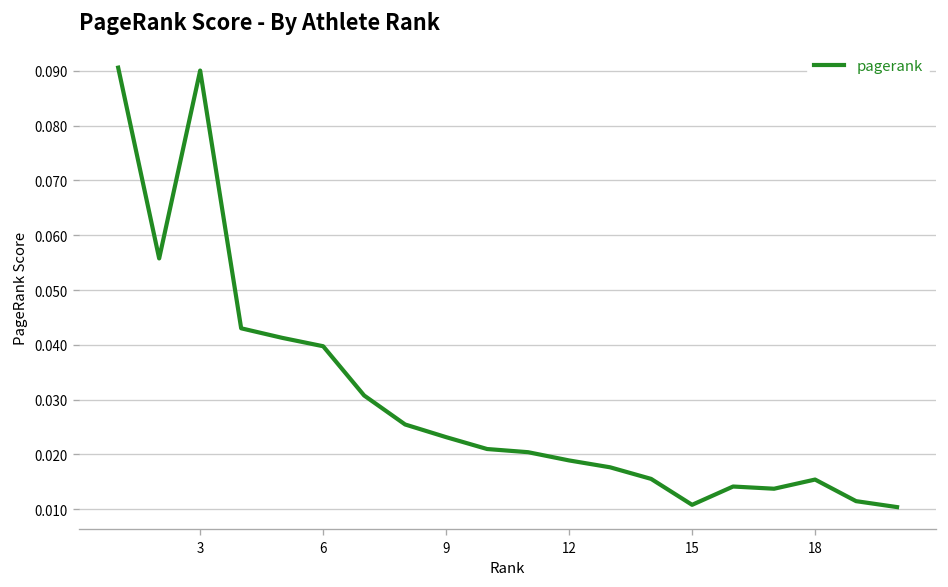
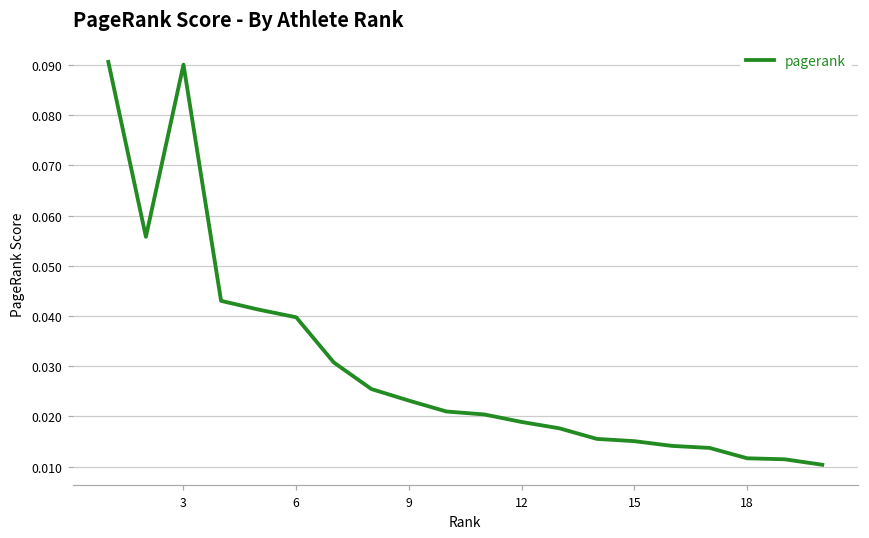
15: 0.011 -> 0.015
18: 0.015 -> 0.012
